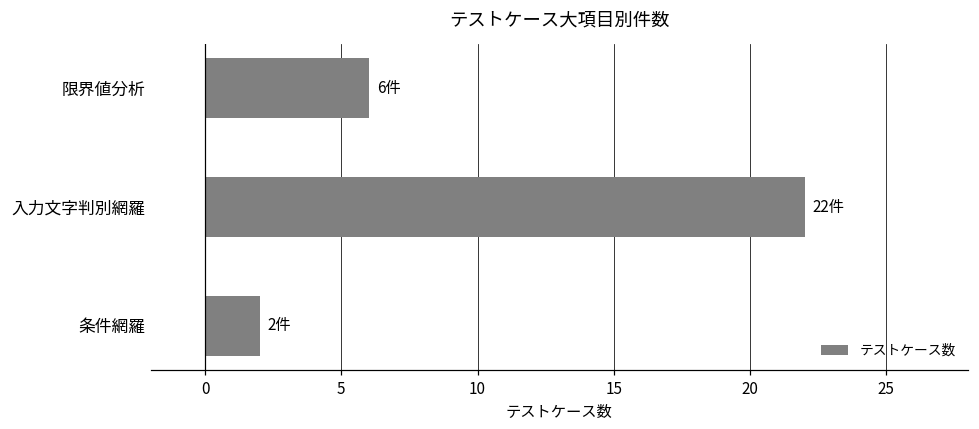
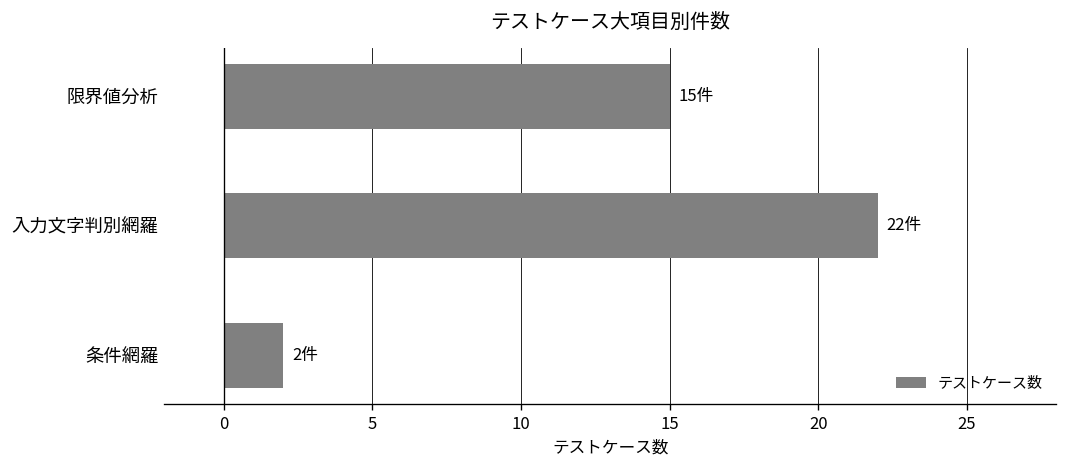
限界値分析: 6件 -> 15件
